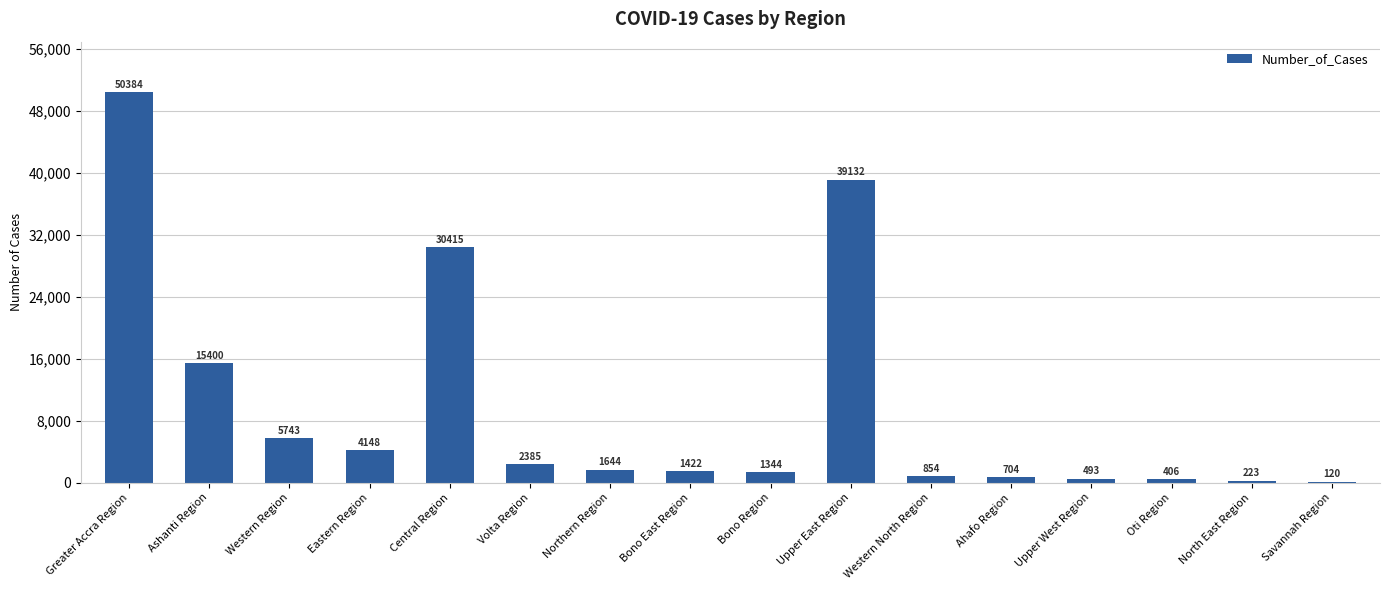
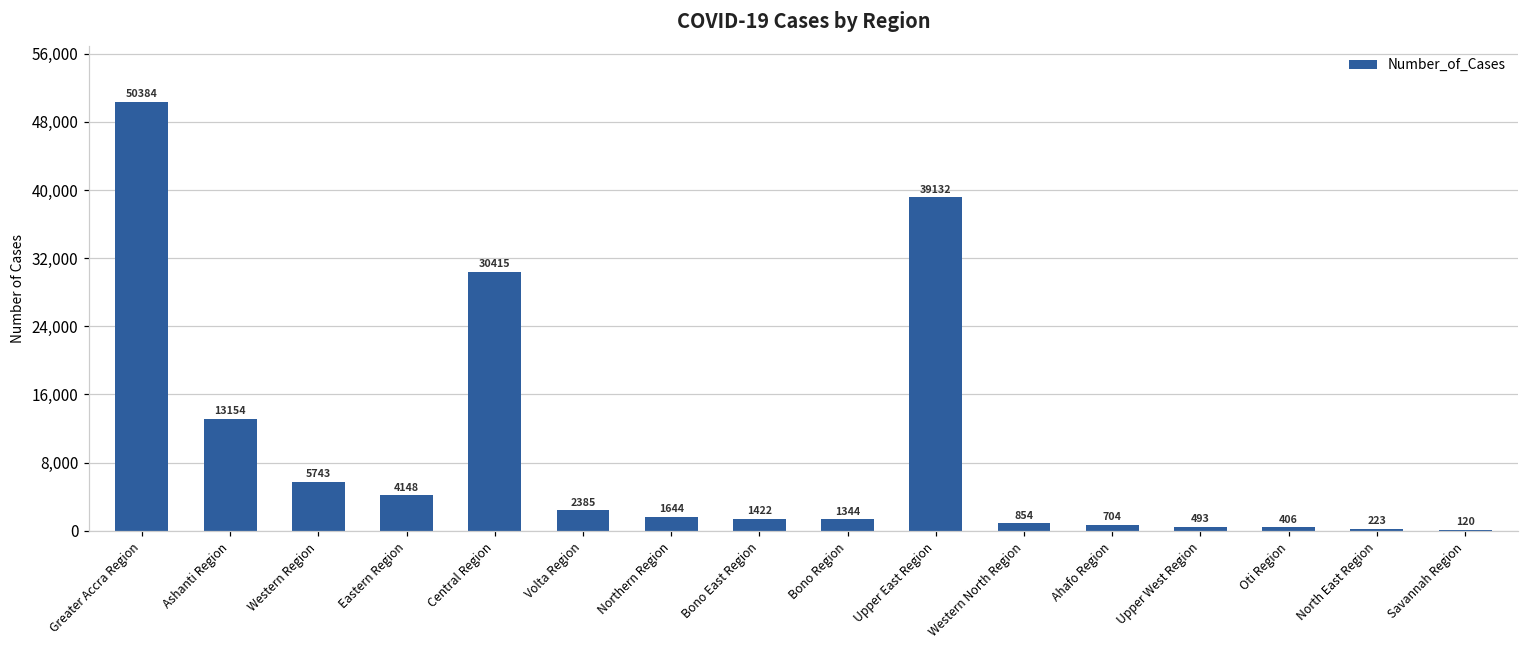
Ashanti Region: 15400 -> 13154
